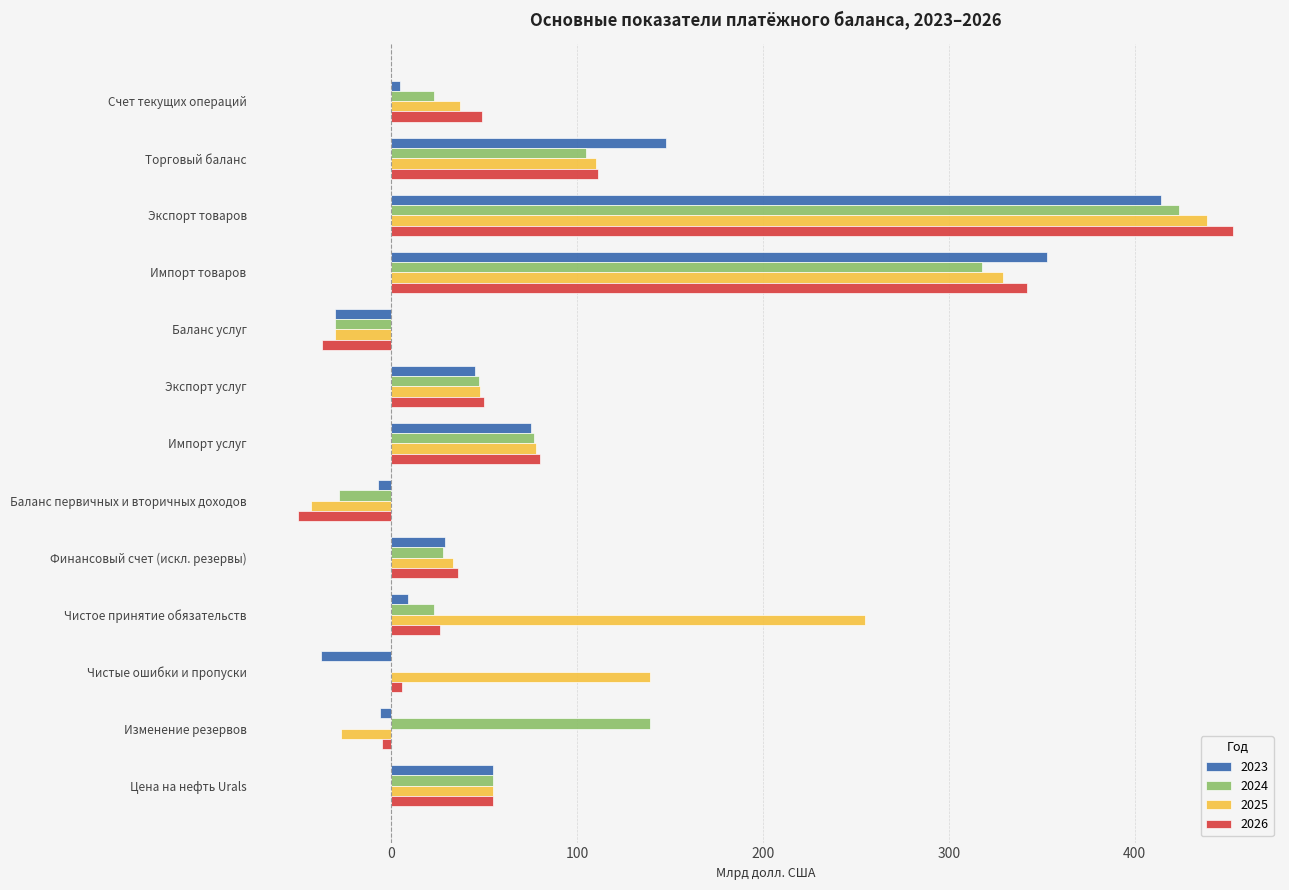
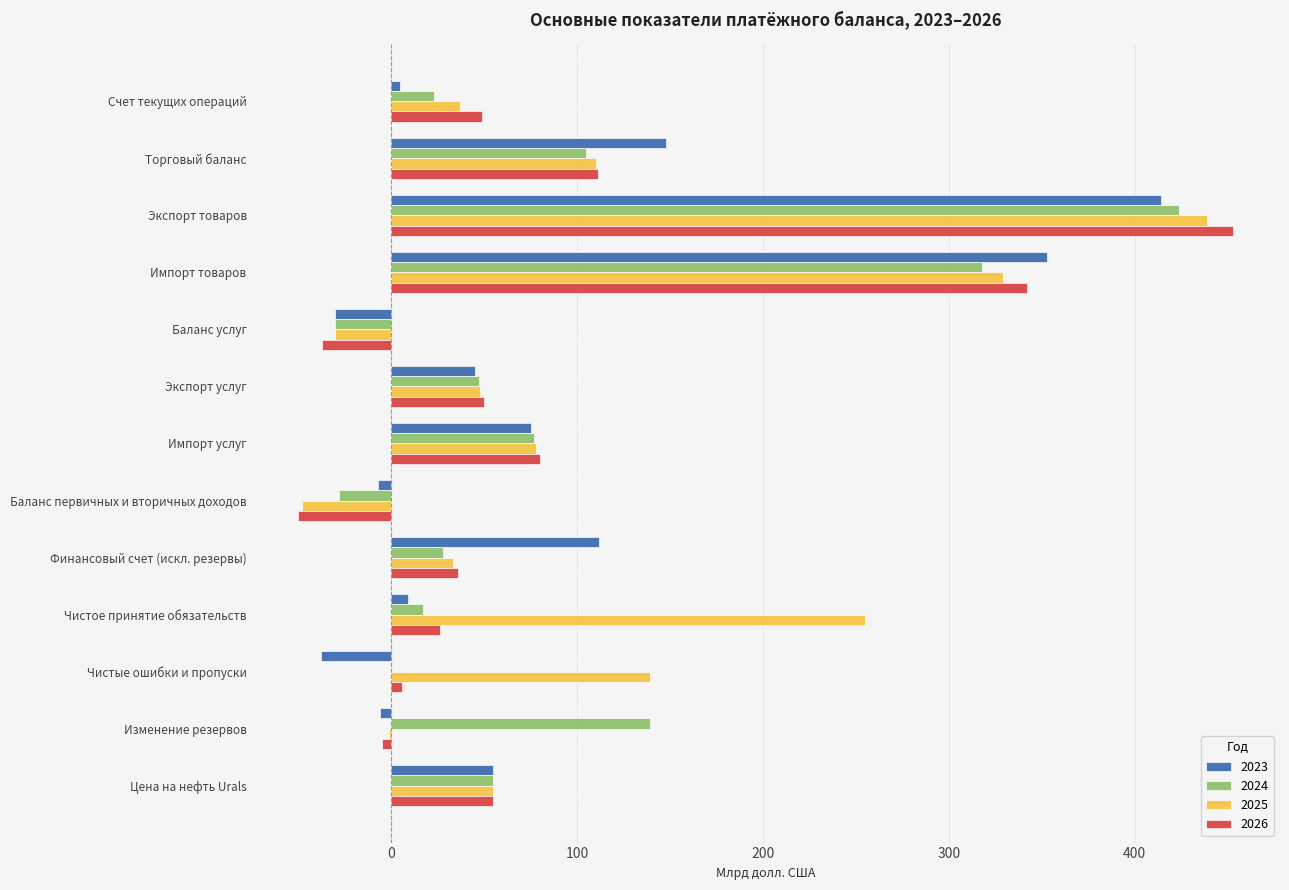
2025, Баланс первичных и вторичных доходов: -43 -> -48
2023, Финансовый счет (искл. резервы): 29 -> 112
2024, Чистое принятие обязательств: 23 -> 17
2025, Изменение резервов: -27 -> -1
